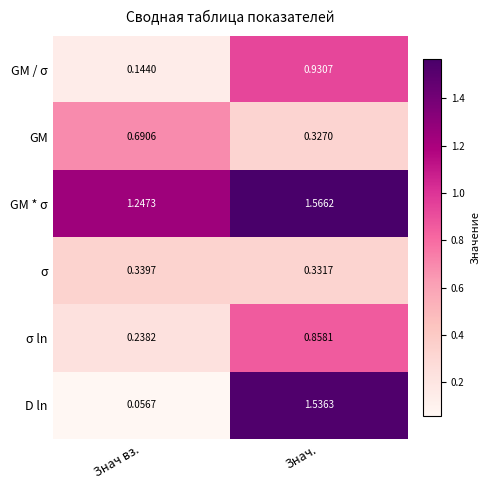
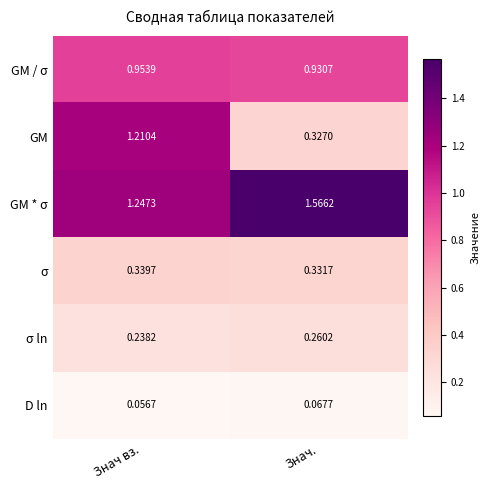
GM / σ, Знач вз.: 0.1440 -> 0.9539
GM, Знач вз.: 0.6906 -> 1.2104
σ ln, Знач.: 0.8581 -> 0.2602
D ln, Знач.: 1.5363 -> 0.0677
